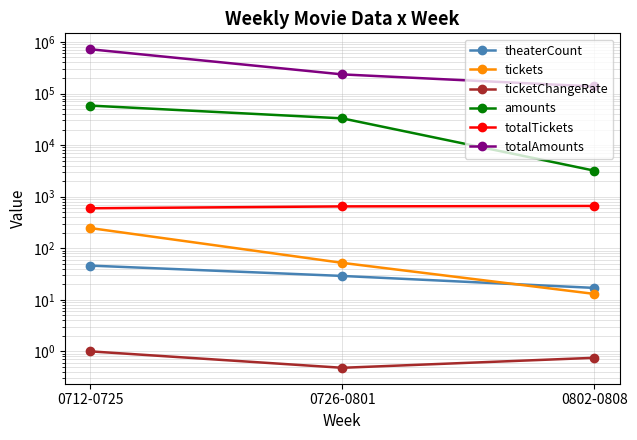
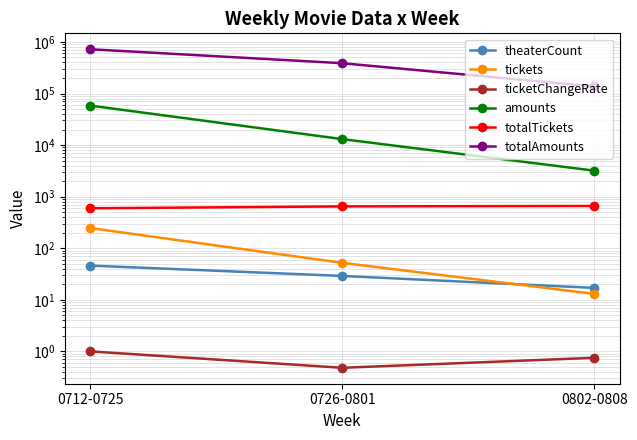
amounts, 0726-0801: 30000 -> 13000
totalAmounts, 0726-0801: 200000 -> 400000
